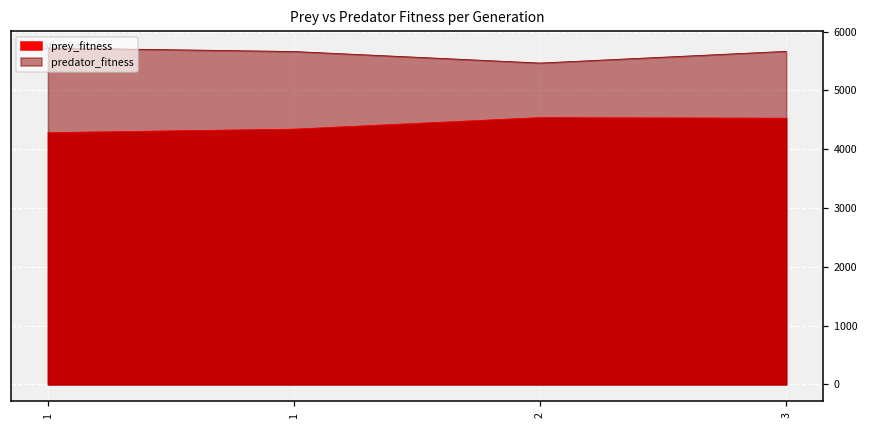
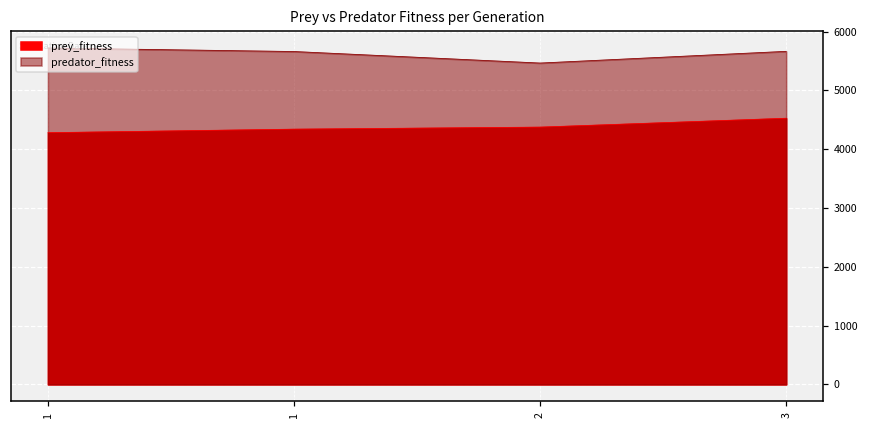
prey_fitness, 2: 4500 -> 4400
